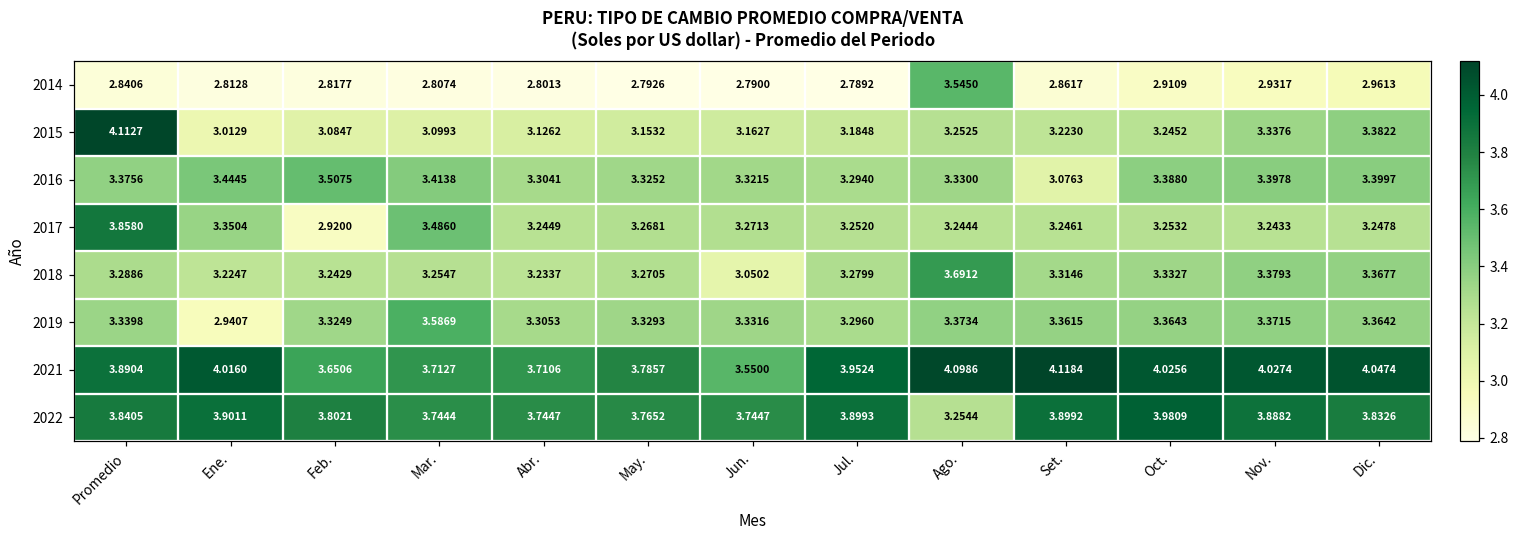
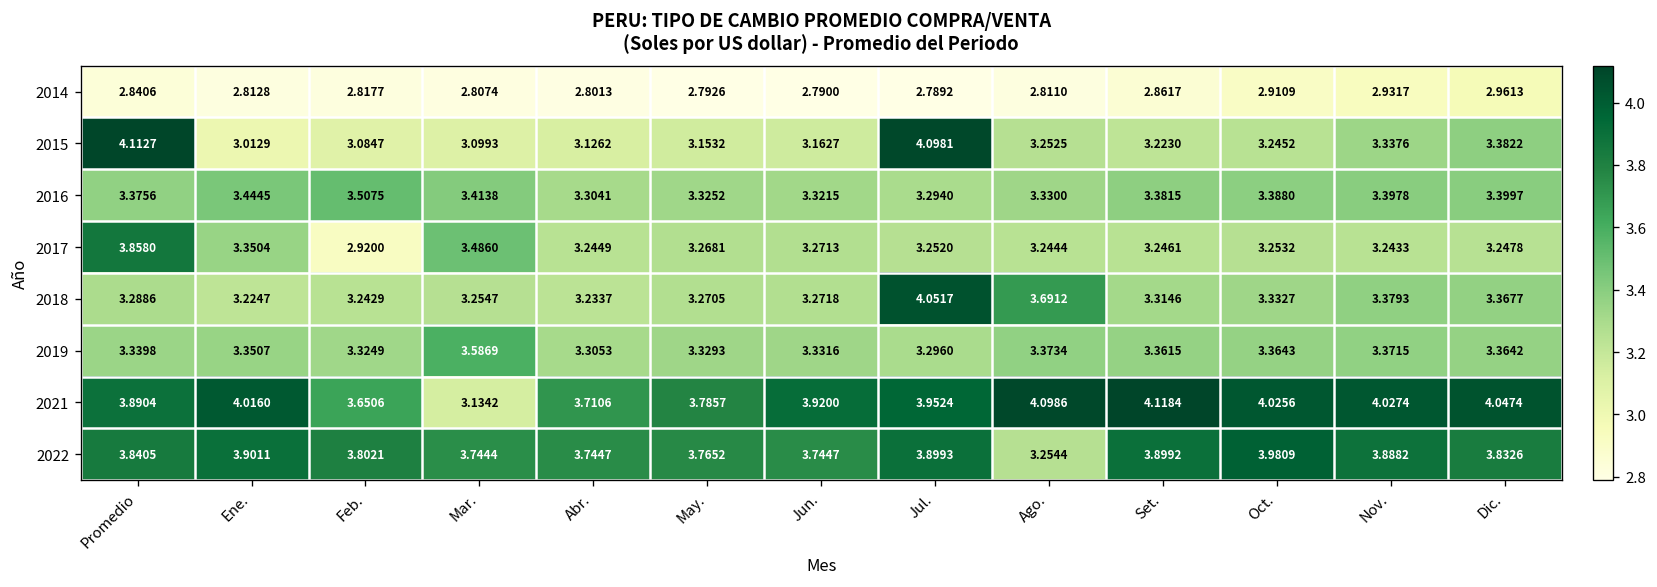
2014, Ago.: 3.5450 -> 2.8110
2015, Jul.: 3.1848 -> 4.0981
2016, Set.: 3.0763 -> 3.3815
2018, Jun.: 3.0502 -> 3.2718
2018, Jul.: 3.2799 -> 4.0517
2019, Ene.: 2.9407 -> 3.3507
2021, Mar.: 3.7127 -> 3.1342
2021, Jun.: 3.5500 -> 3.9200
